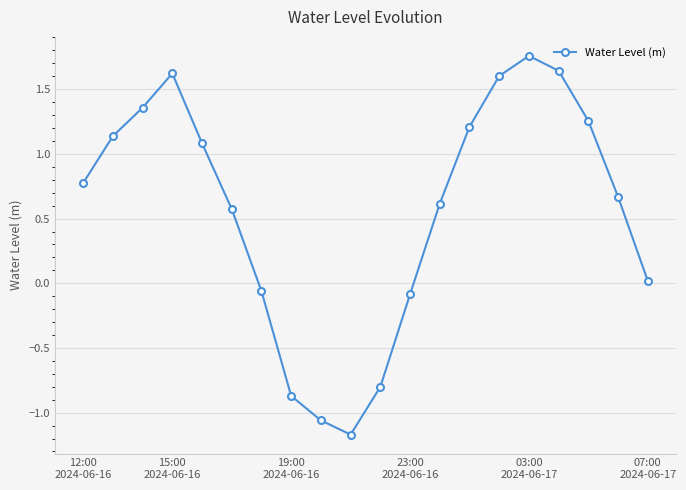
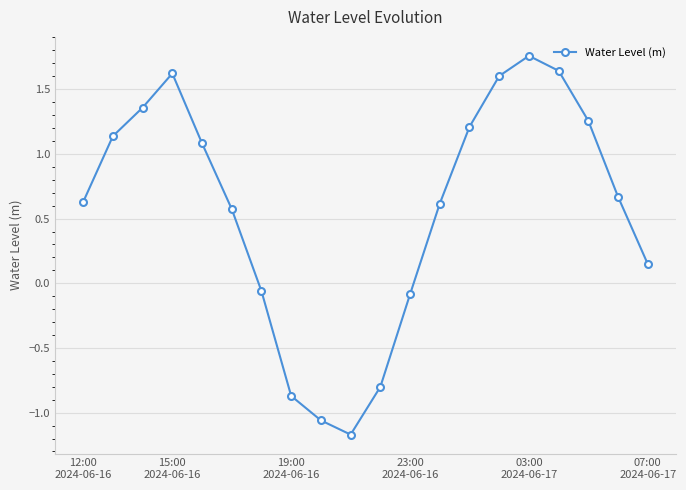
12:00 2024-06-16: 0.77 -> 0.63
07:00 2024-06-17: 0.02 -> 0.15
